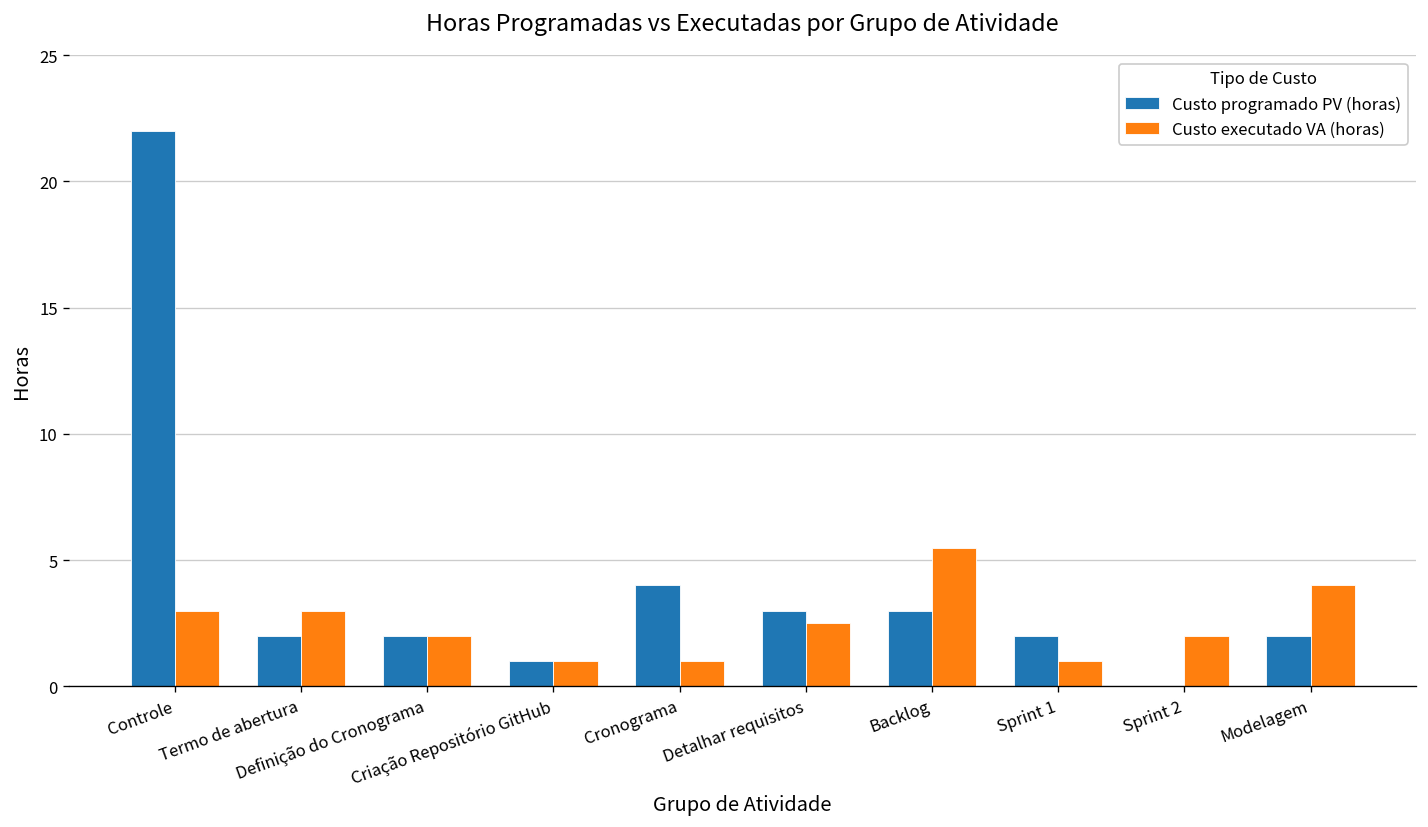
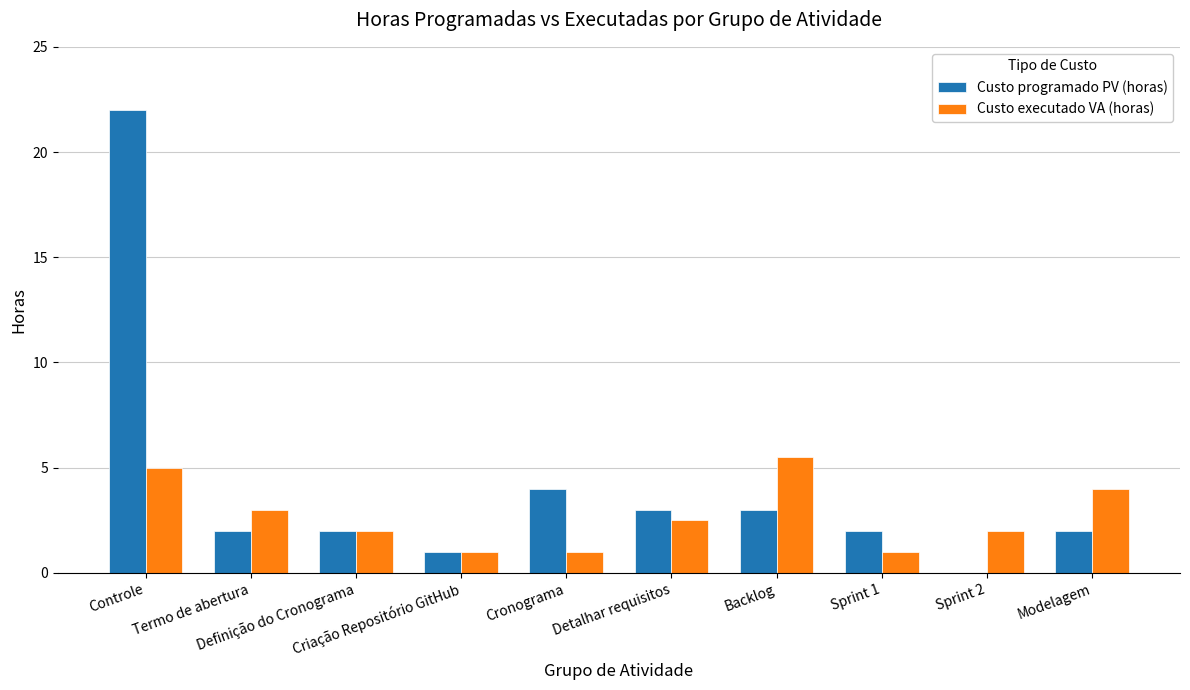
Custo executado VA (horas), Controle: 3 -> 5
